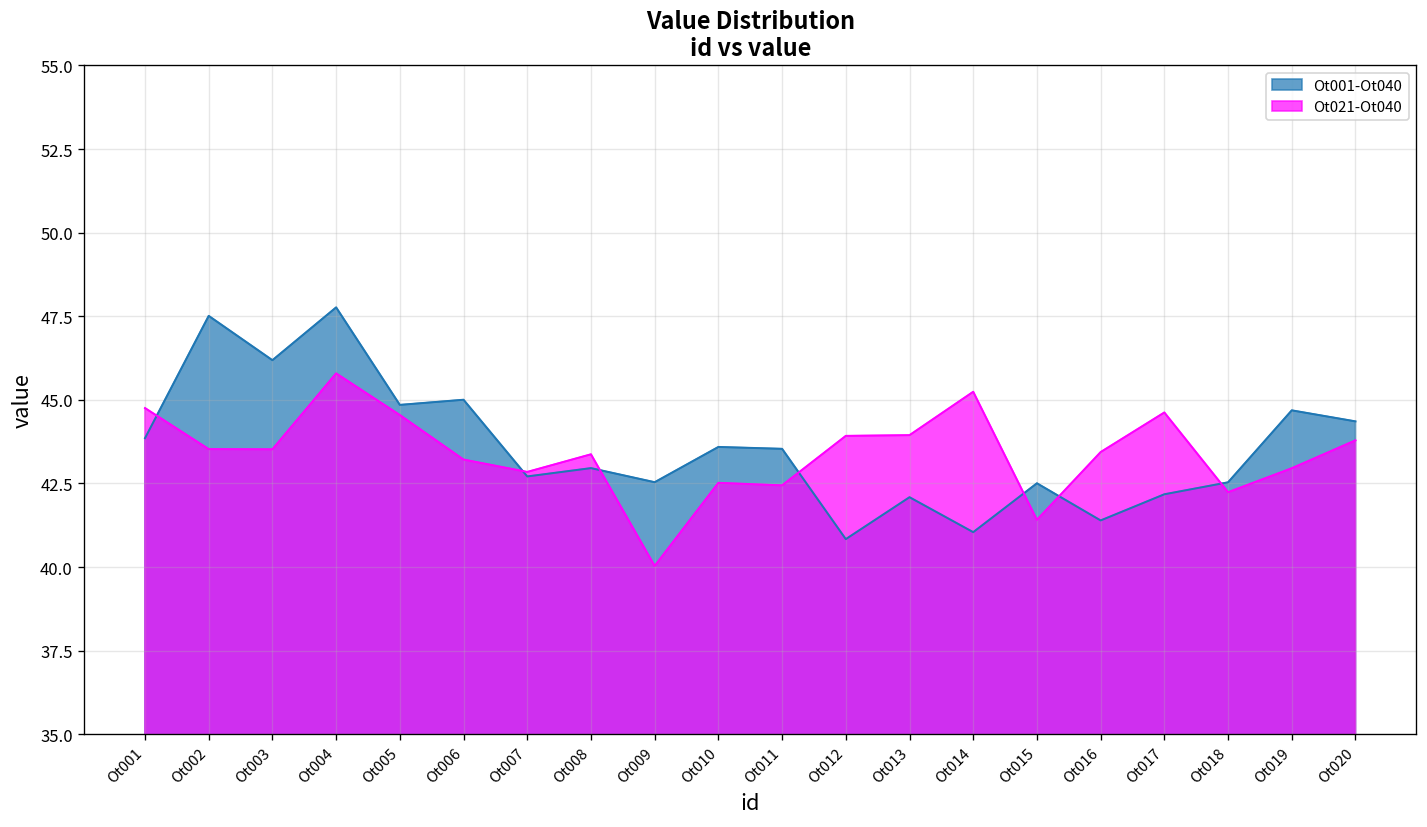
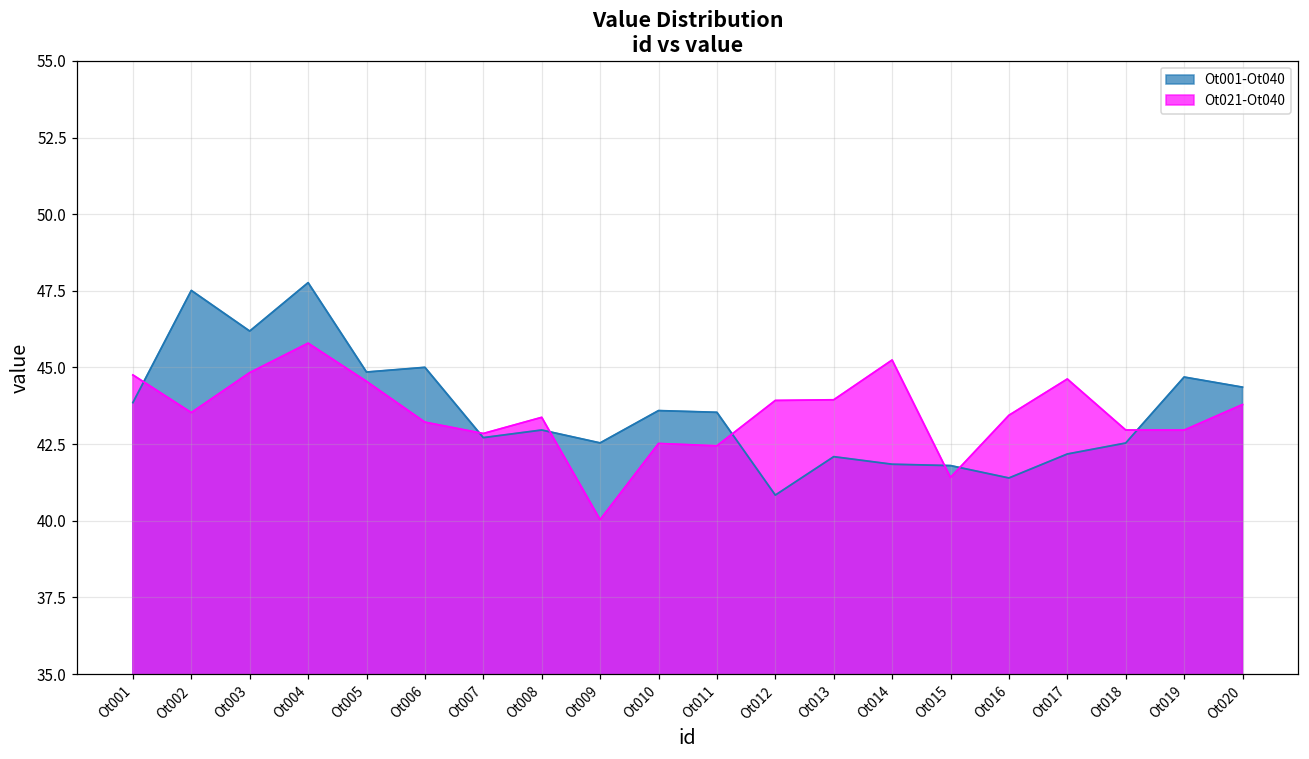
Ot021-Ot040, Ot003: 43.5 -> 44.8
Ot001-Ot040, Ot014: 41.0 -> 41.8
Ot001-Ot040, Ot015: 42.5 -> 41.8
Ot021-Ot040, Ot018: 42.2 -> 43.0
